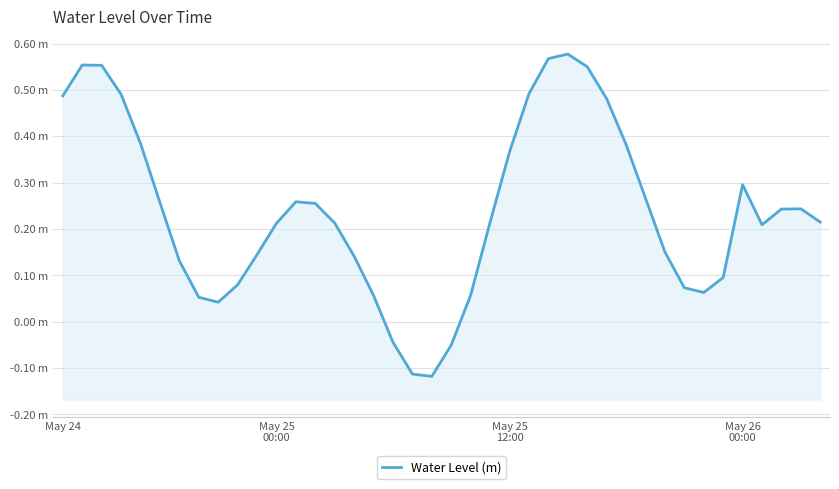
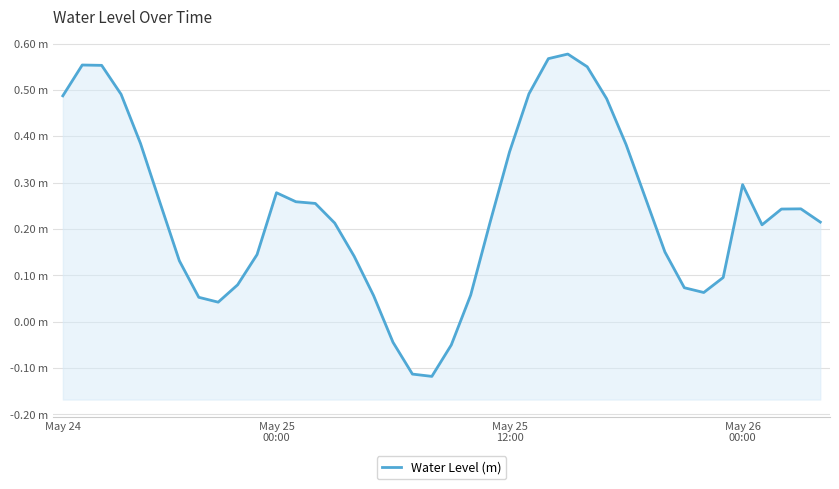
May 25 00:00: 0.21 m -> 0.28 m
